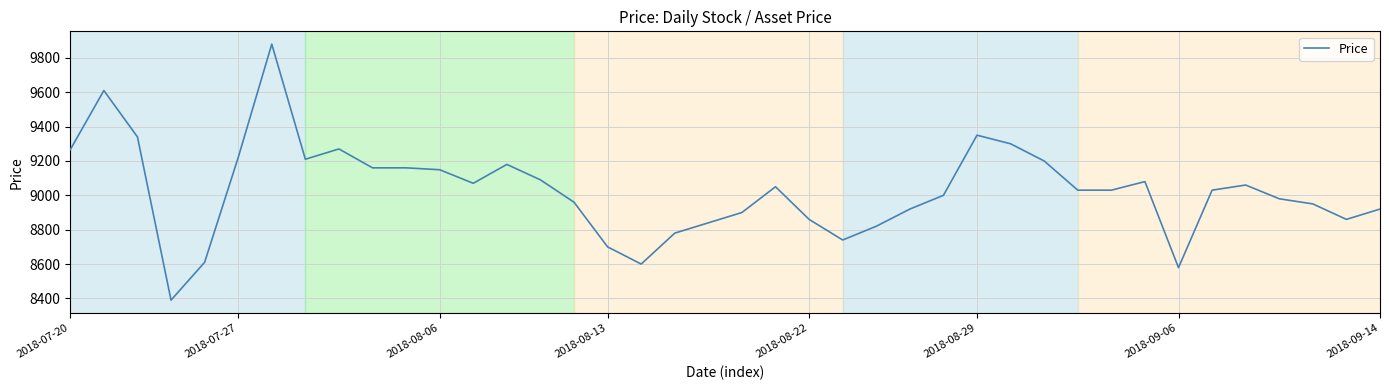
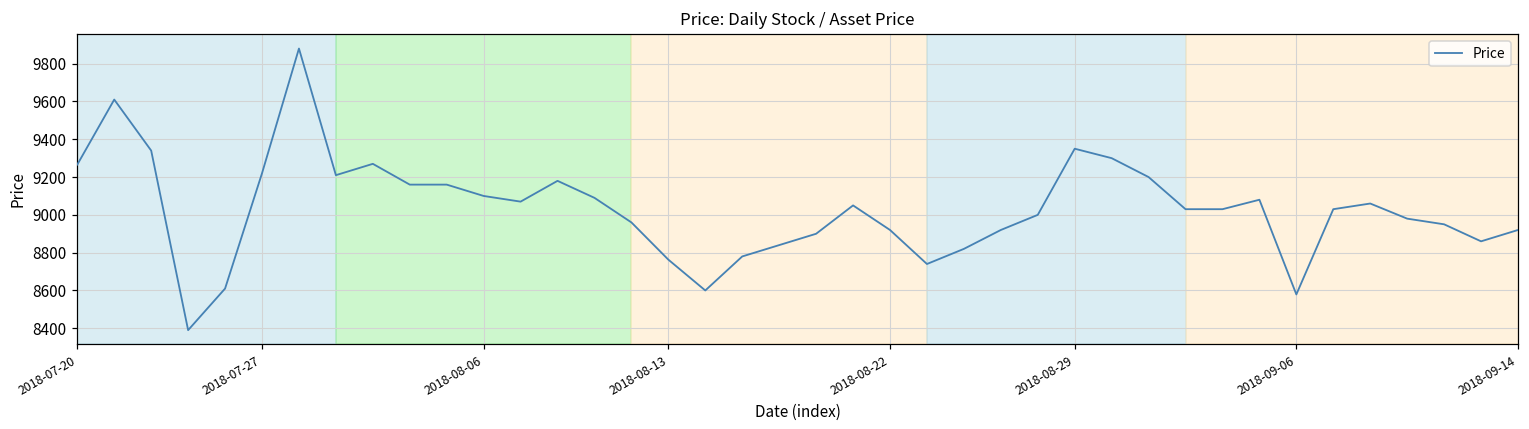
2018-08-06: 9150 -> 9100
2018-08-13: 8700 -> 8760
2018-08-22: 8860 -> 8920
